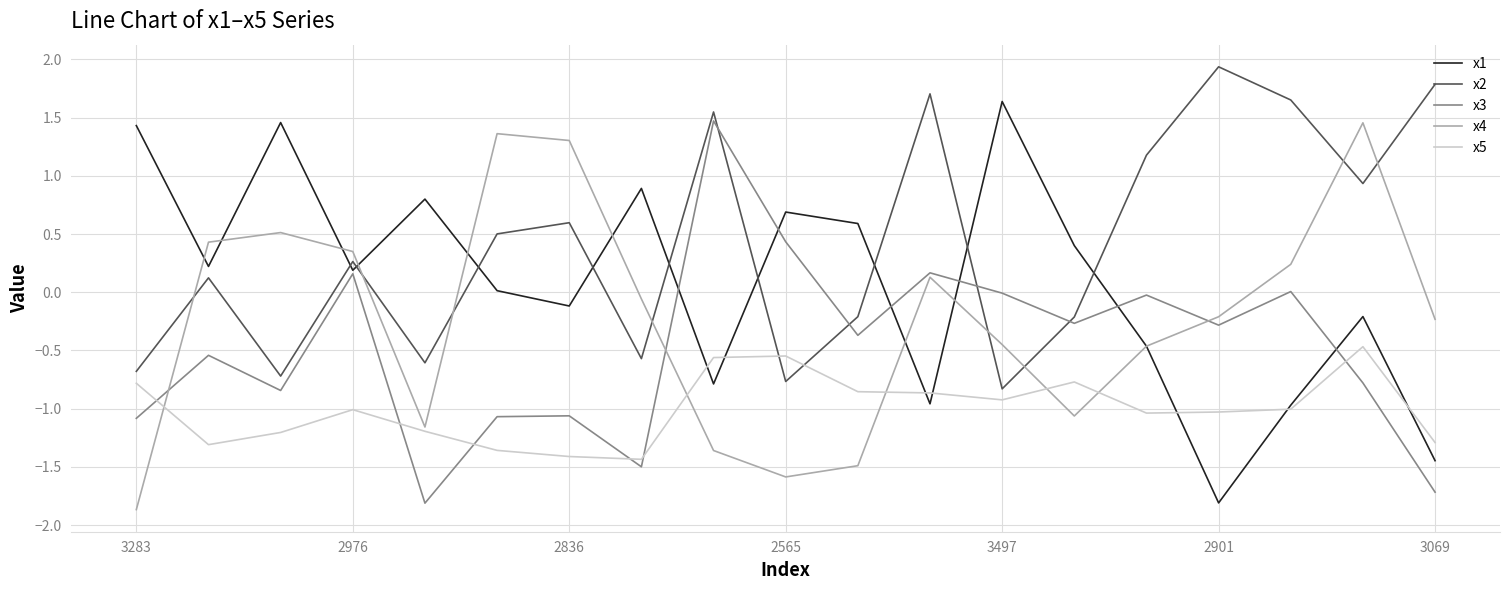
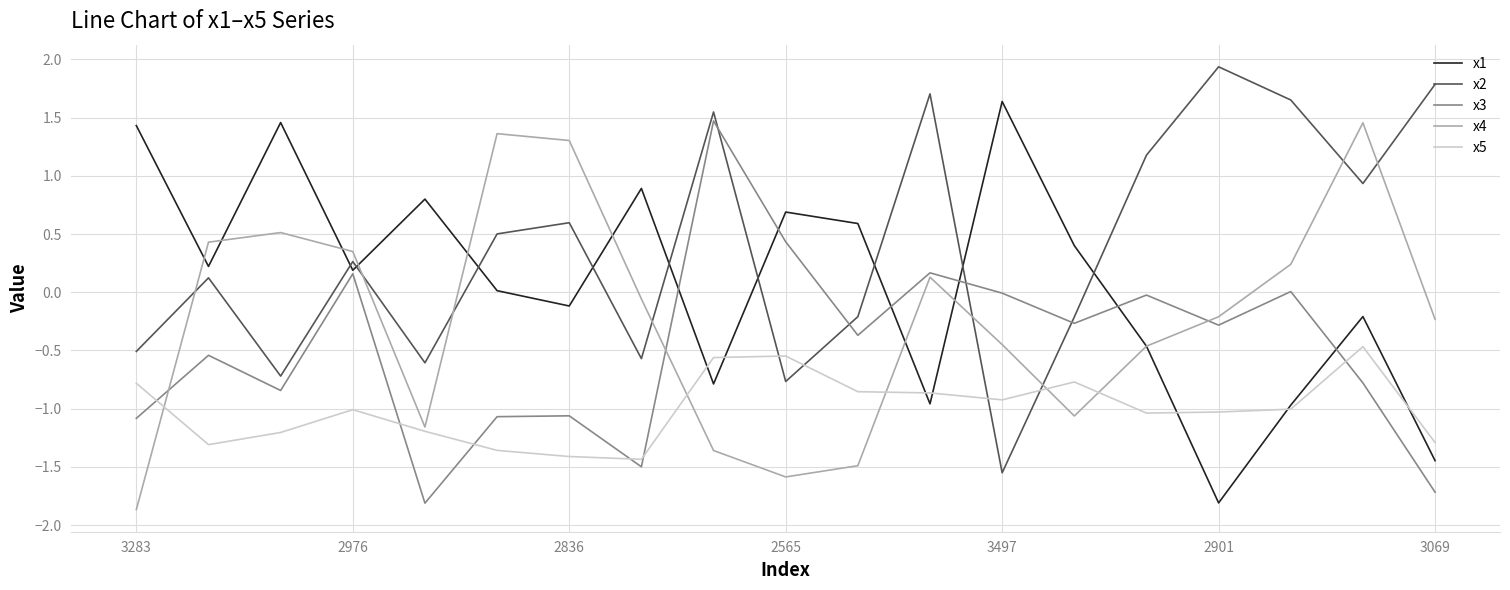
x2, 3283: -0.68 -> -0.51
x2, 3497: -0.83 -> -1.55
